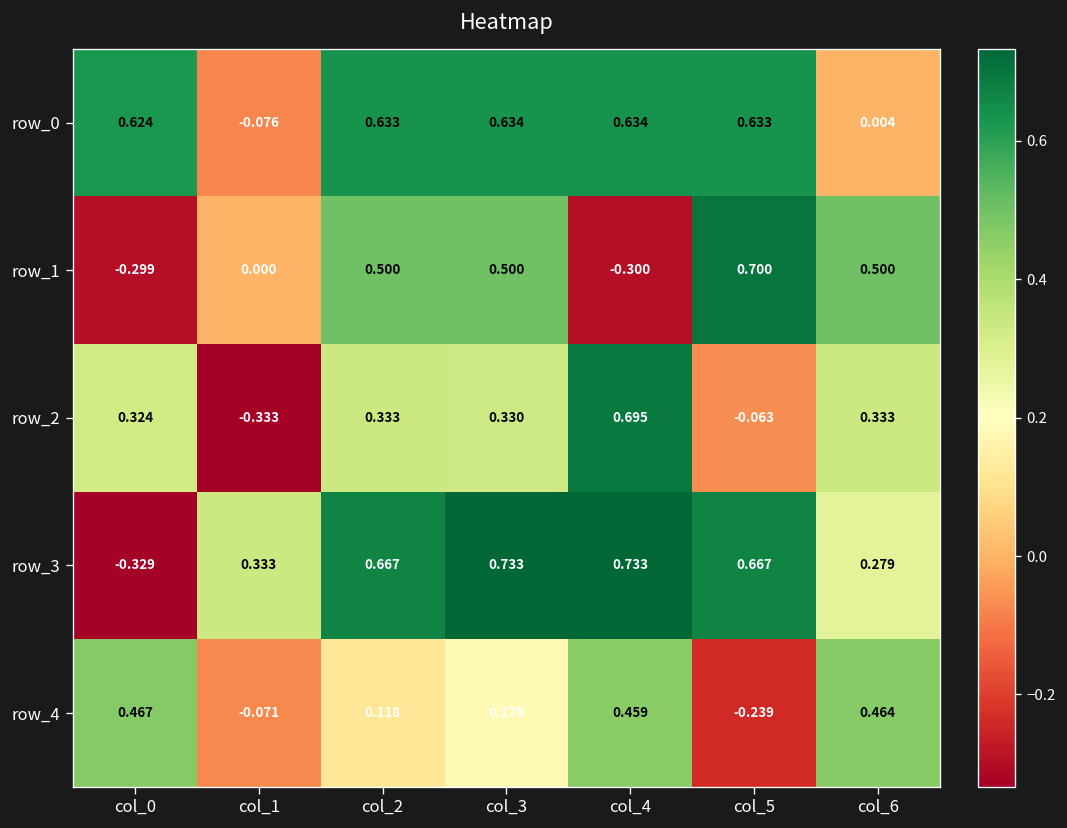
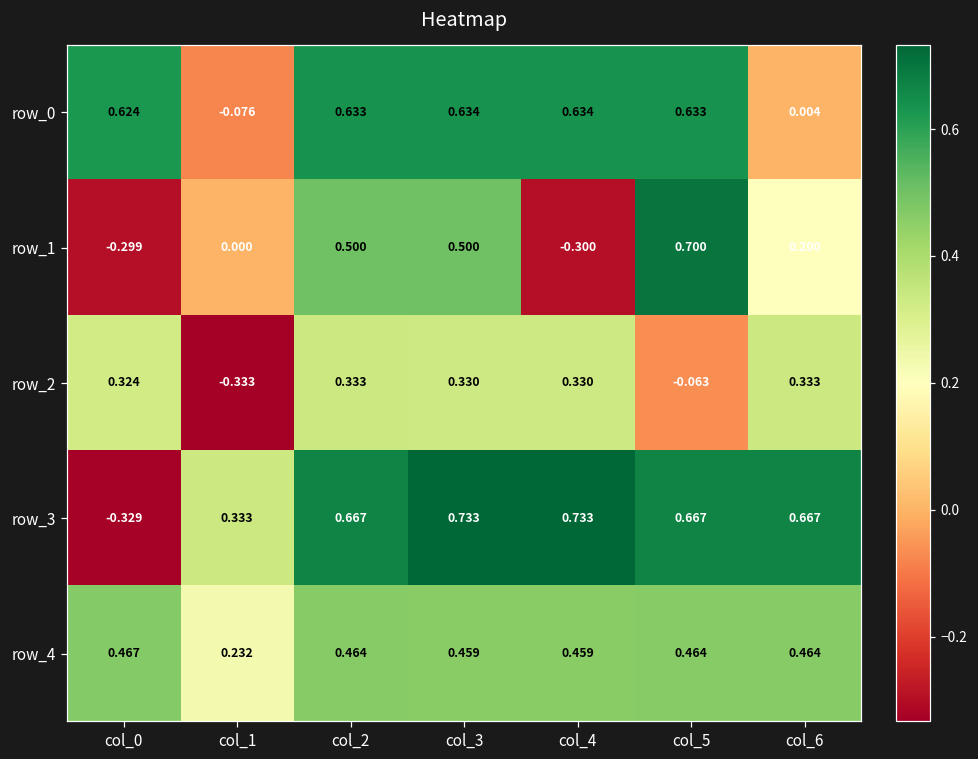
row_1, col_6: 0.500 -> 0.200
row_2, col_4: 0.695 -> 0.330
row_3, col_6: 0.279 -> 0.667
row_4, col_1: -0.071 -> 0.232
row_4, col_2: 0.118 -> 0.464
row_4, col_3: 0.179 -> 0.459
row_4, col_5: -0.239 -> 0.464
